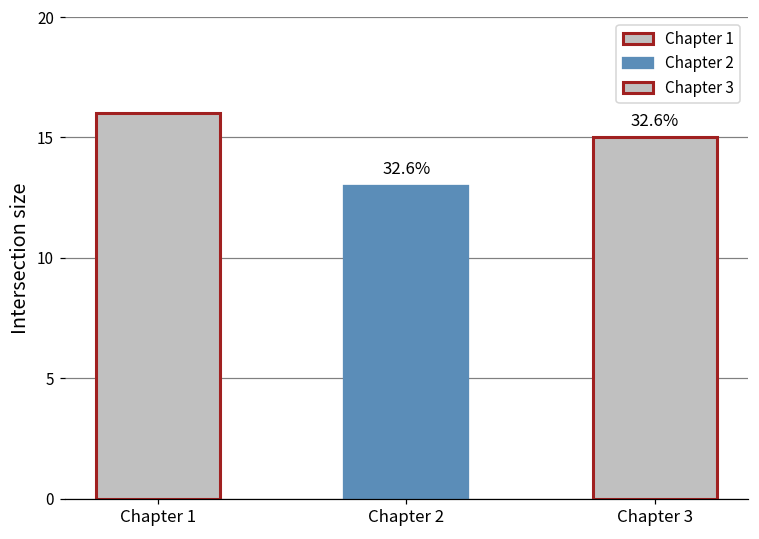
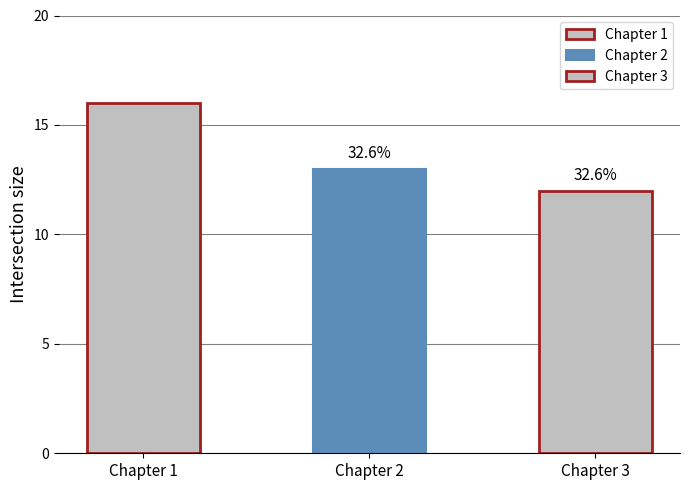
Chapter 3: 15 -> 12
